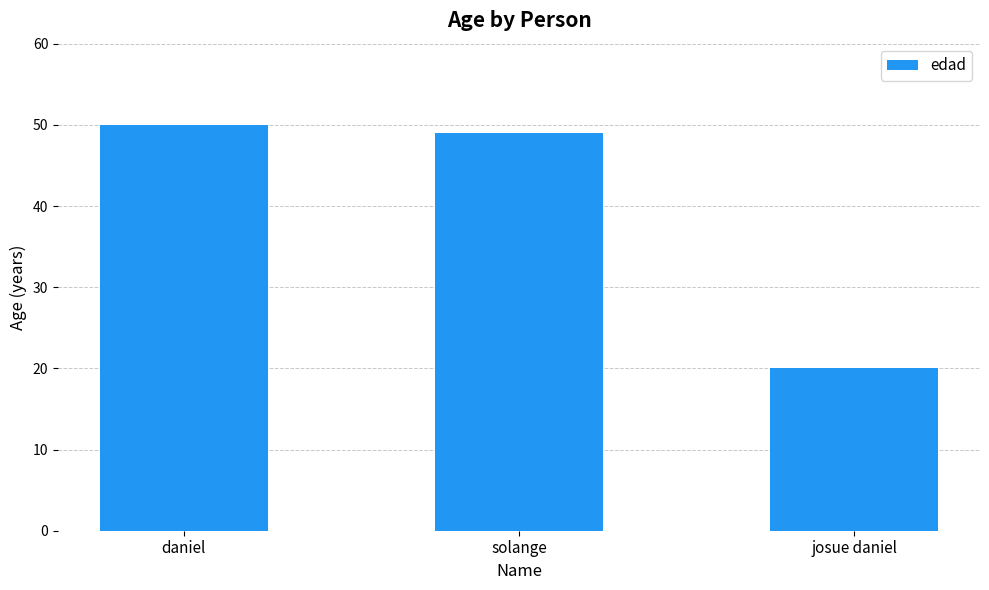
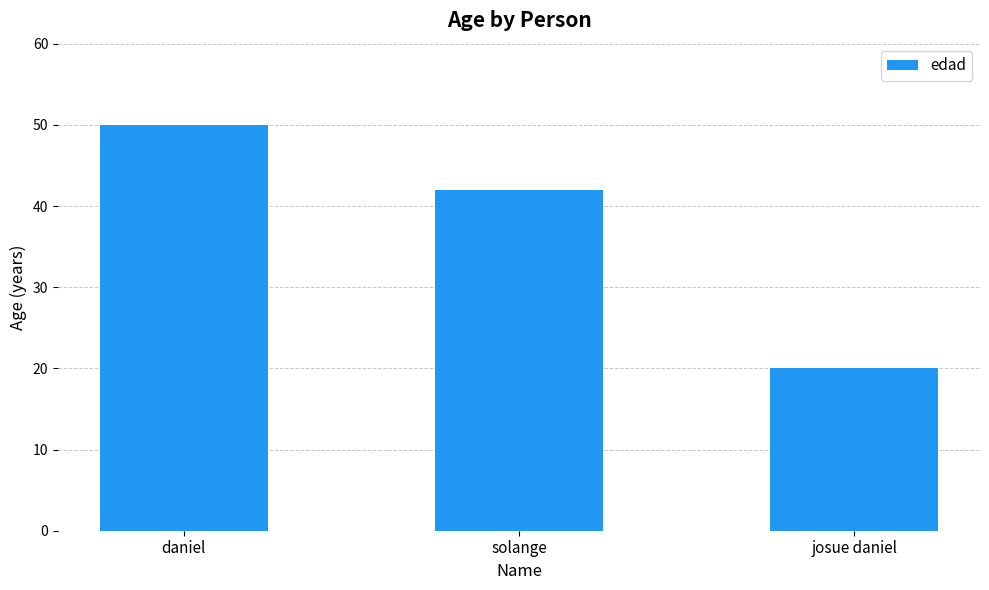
solange: 49 -> 42
